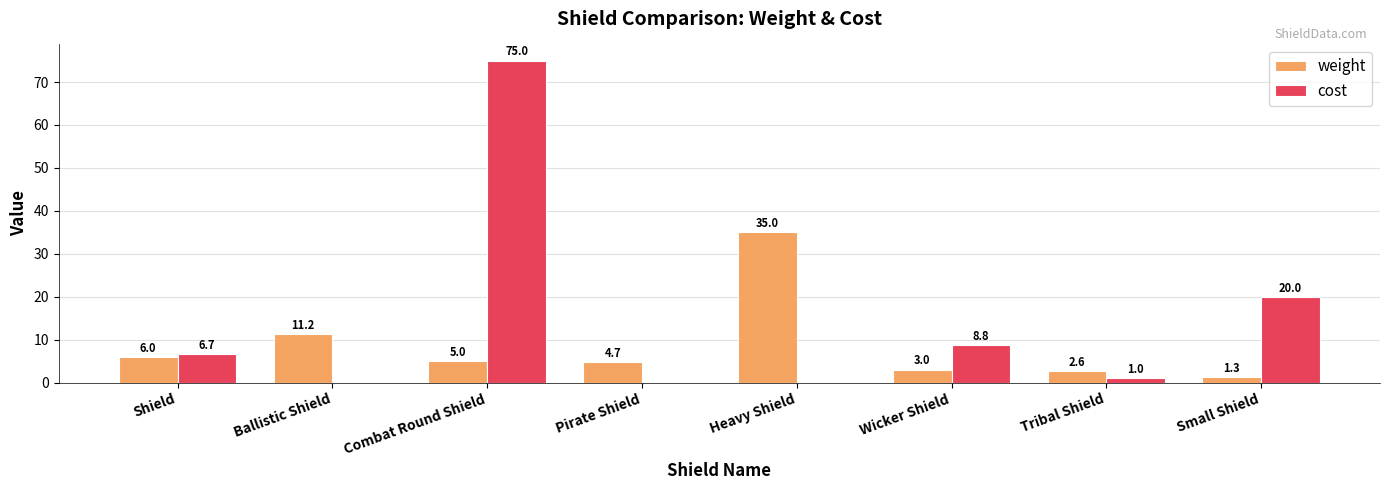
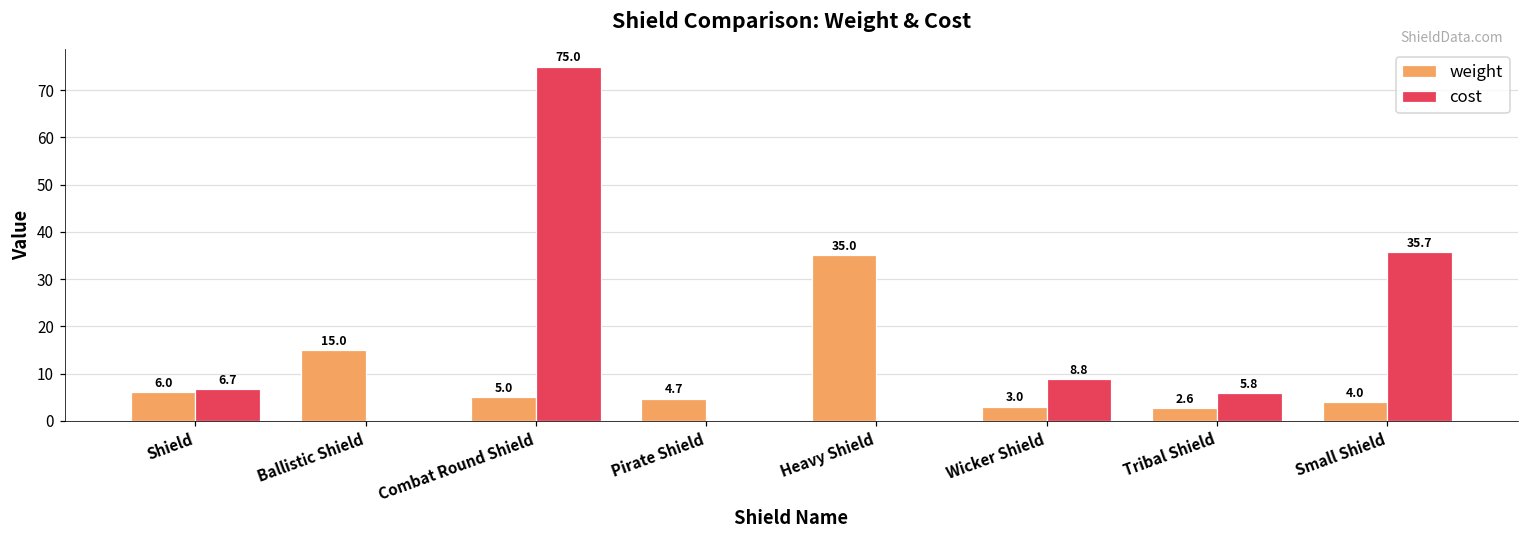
weight, Ballistic Shield: 11.2 -> 15.0
cost, Tribal Shield: 1.0 -> 5.8
weight, Small Shield: 1.3 -> 4.0
cost, Small Shield: 20.0 -> 35.7
